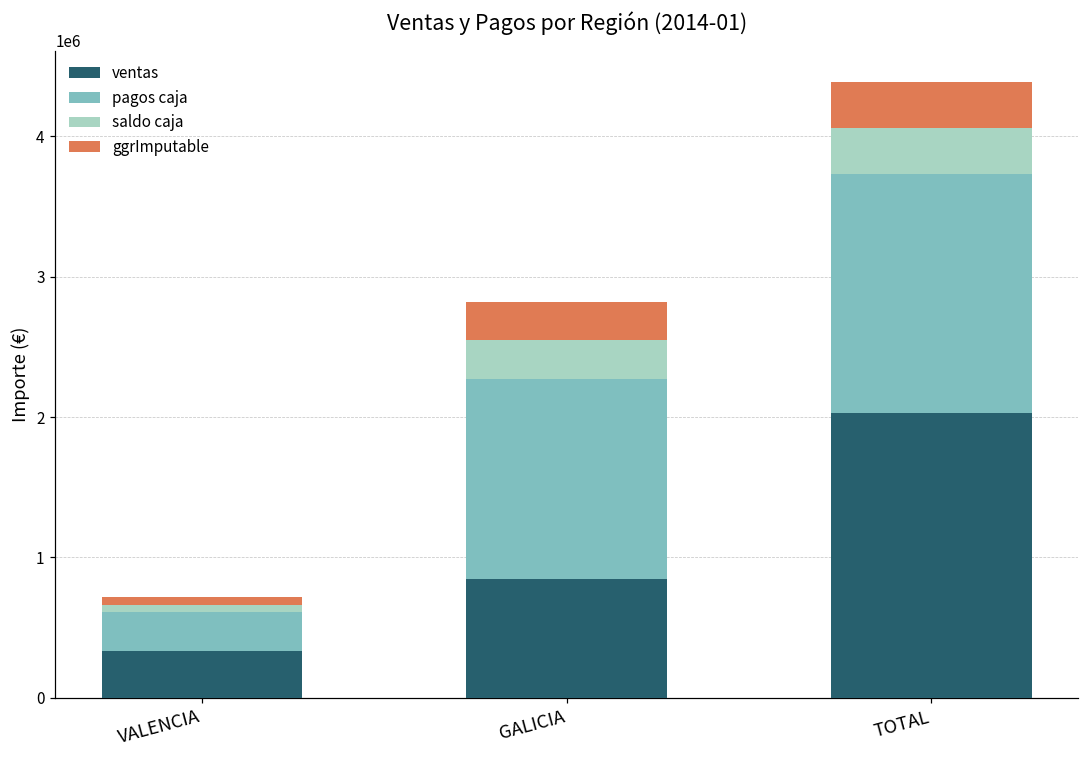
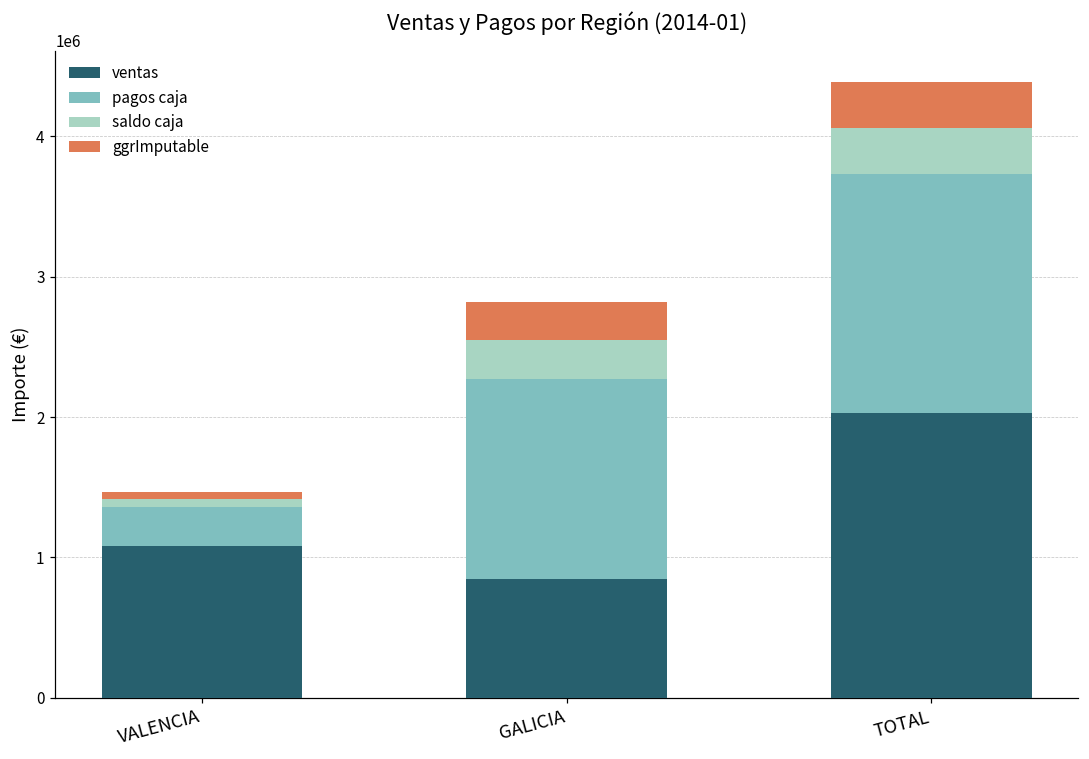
ventas, VALENCIA: 330000 -> 1080000
